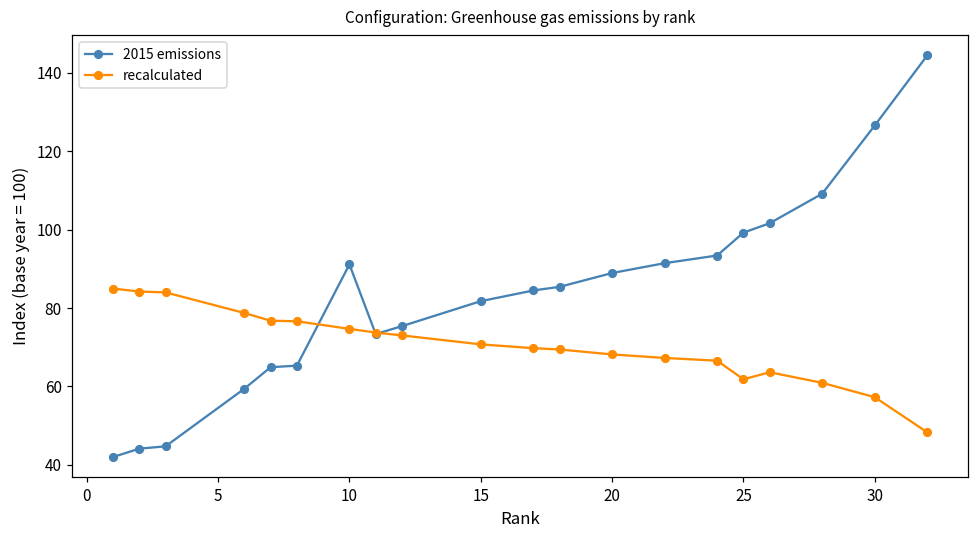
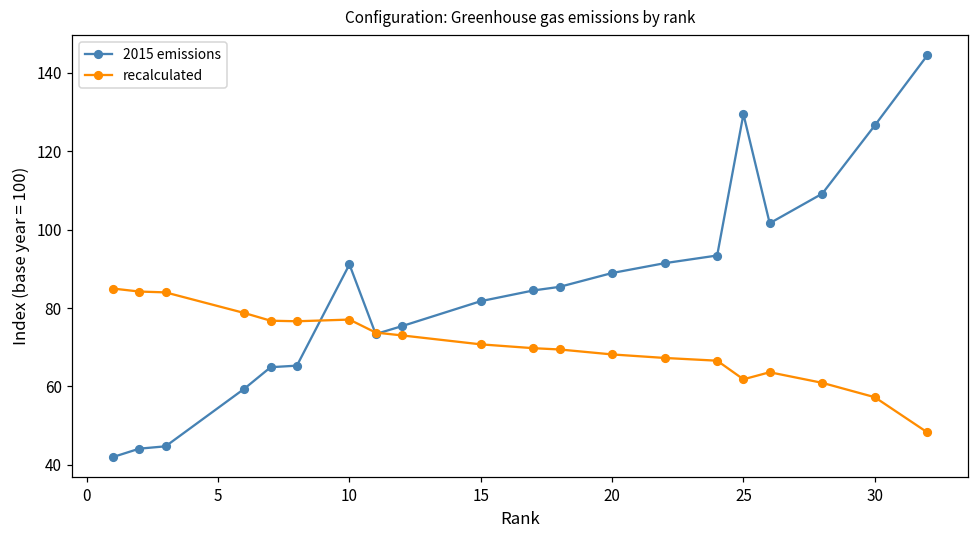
recalculated, 10: 75 -> 77
2015 emissions, 25: 99 -> 129
